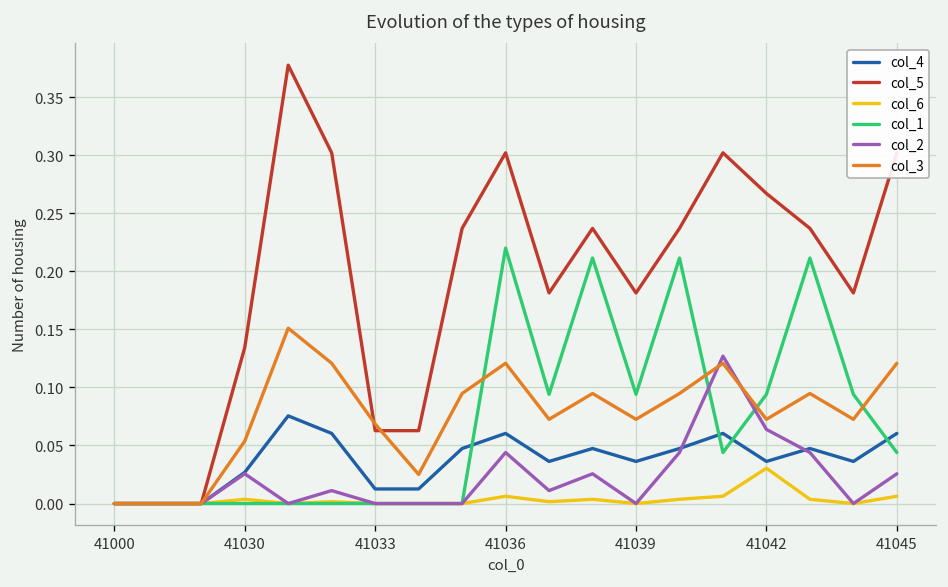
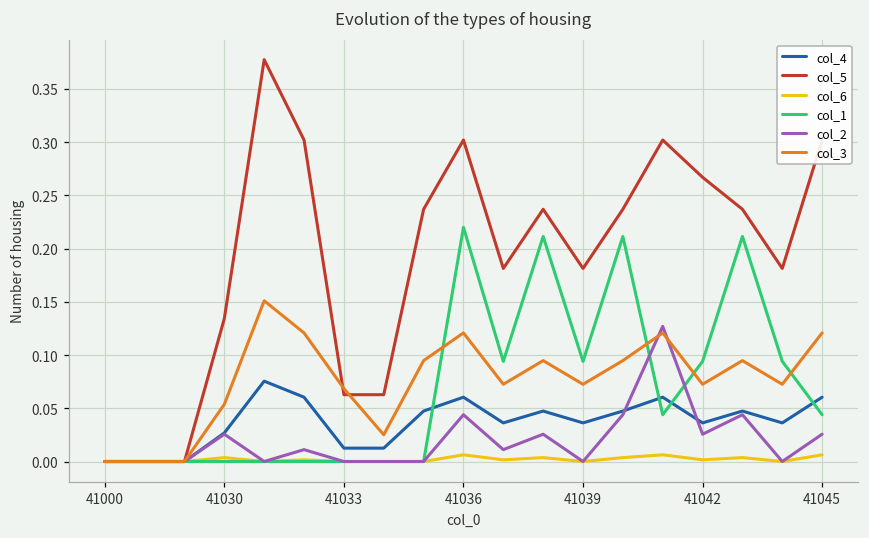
col_6, 41042: 0.03 -> 0.00
col_2, 41042: 0.06 -> 0.03
